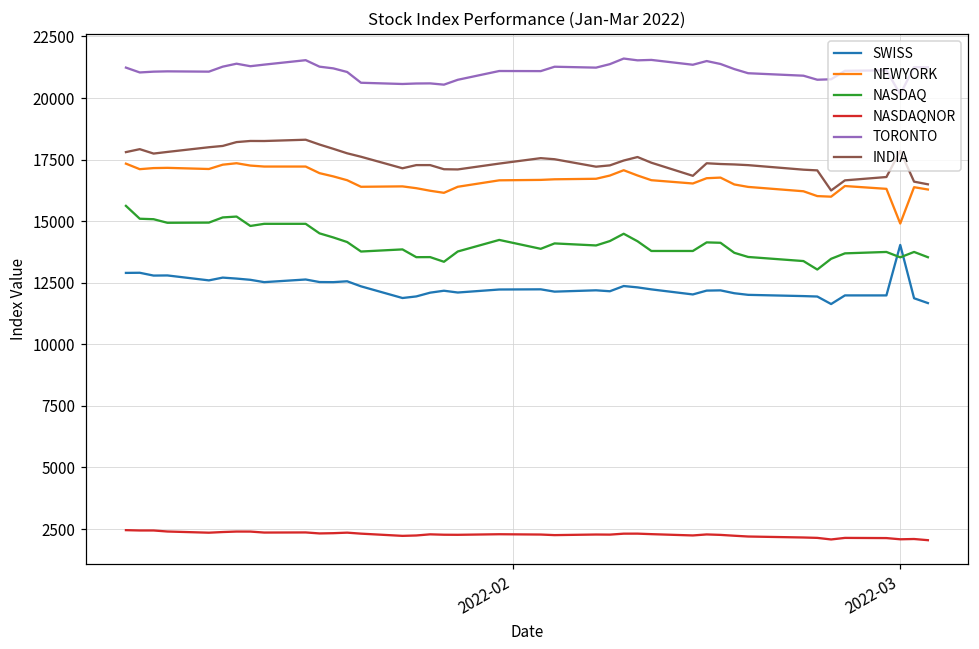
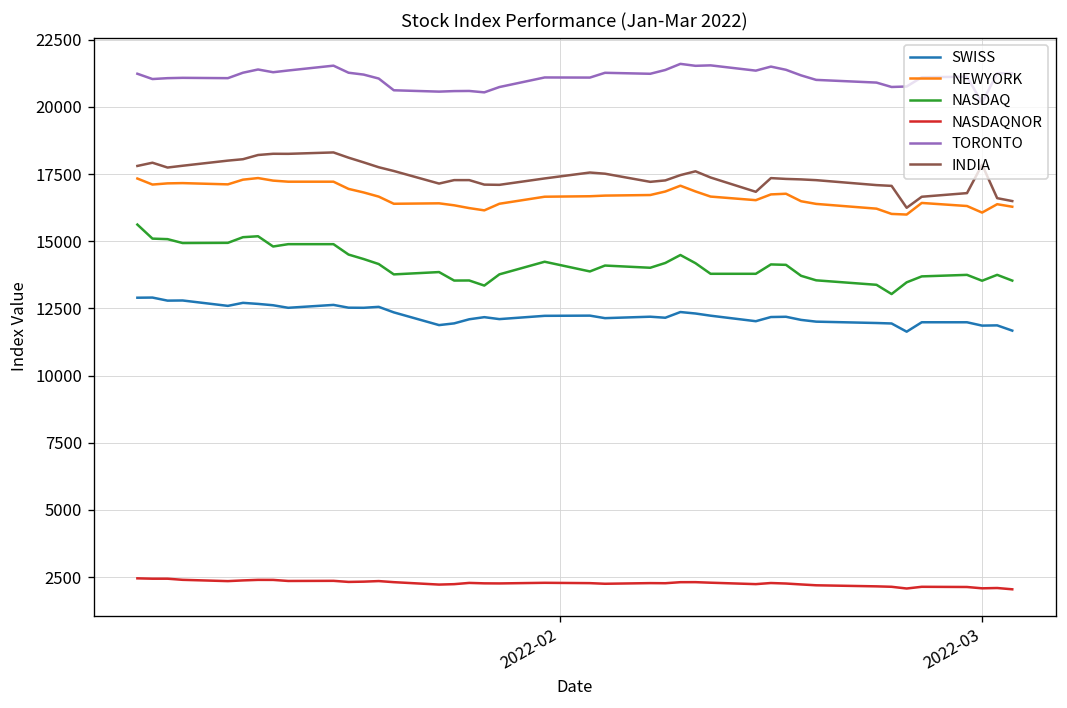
SWISS, 2022-03: 14000 -> 11900
NEWYORK, 2022-03: 14900 -> 16100
